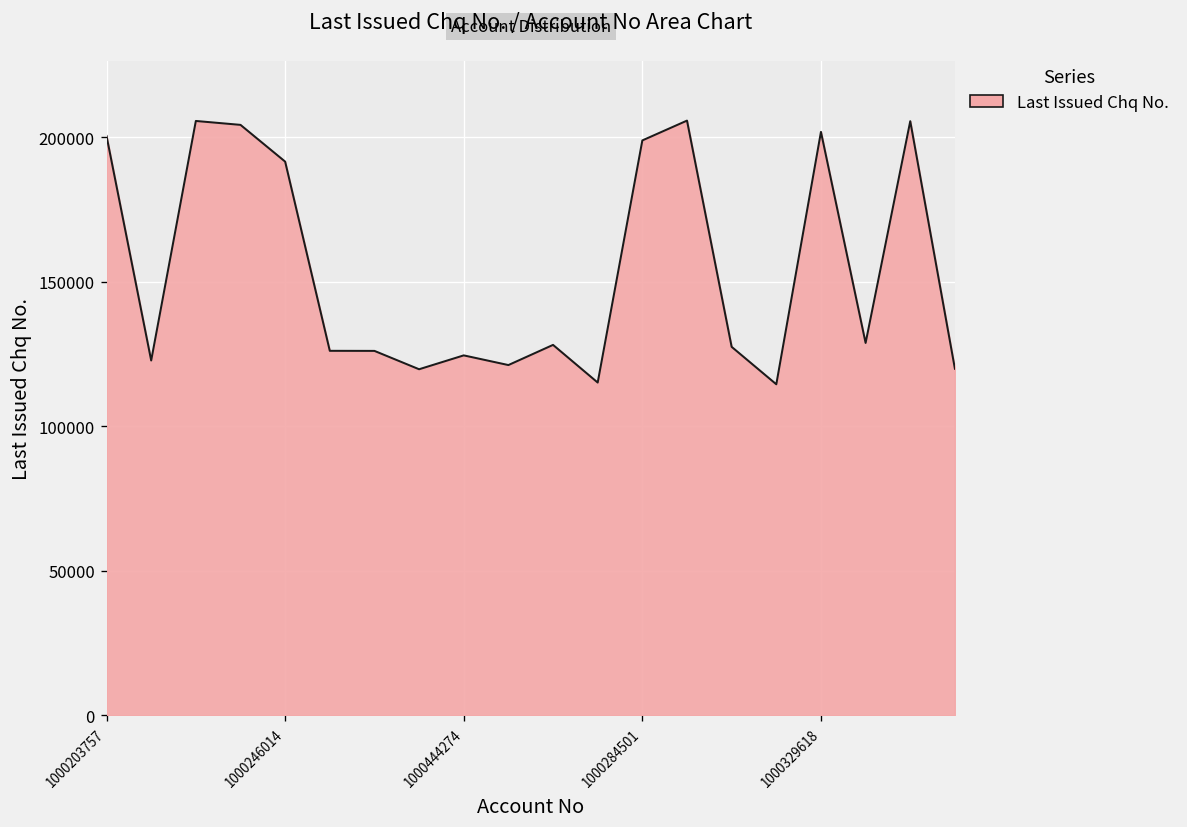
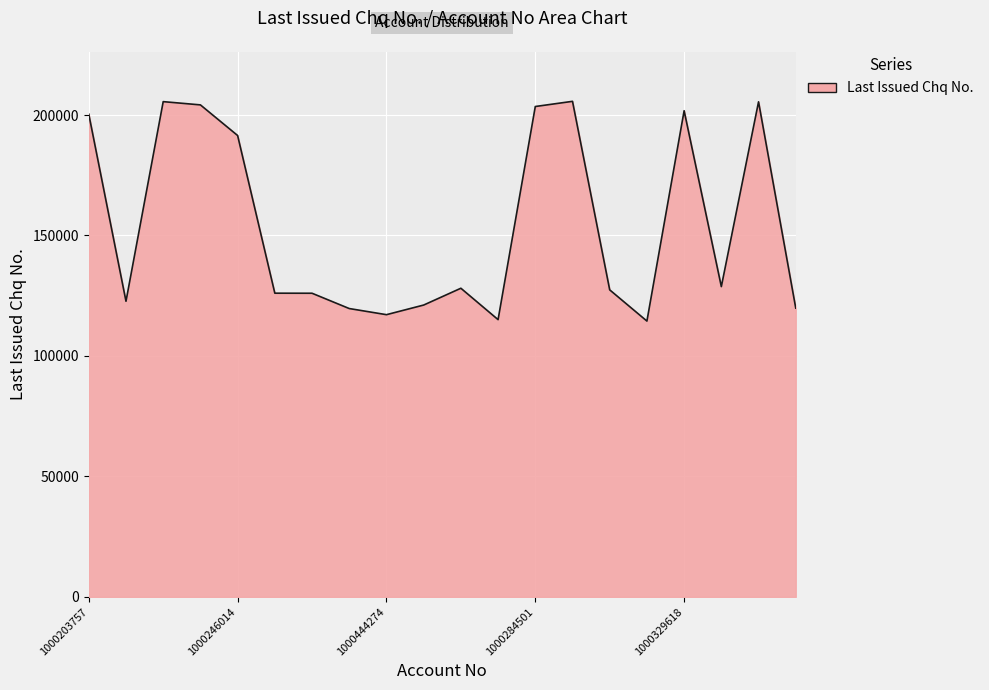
1000444274: 124000 -> 117000
1000284501: 199000 -> 204000
